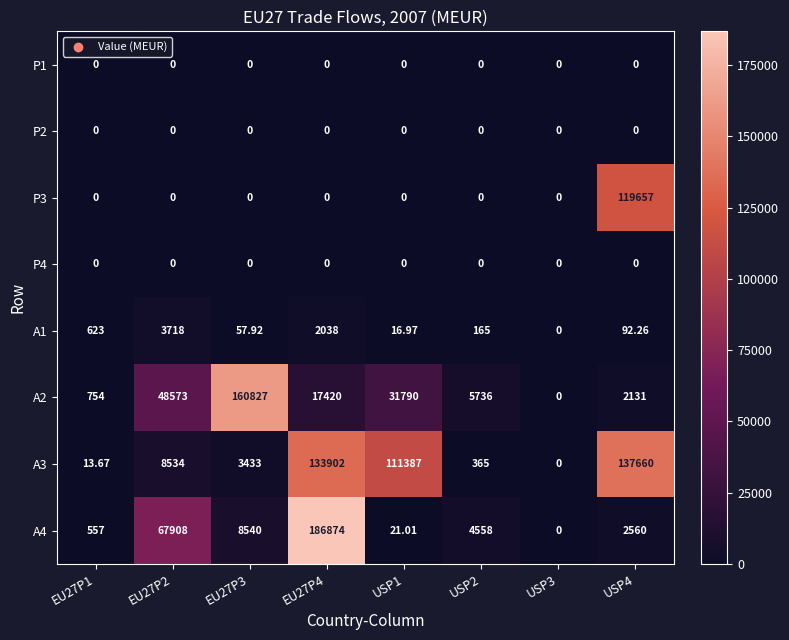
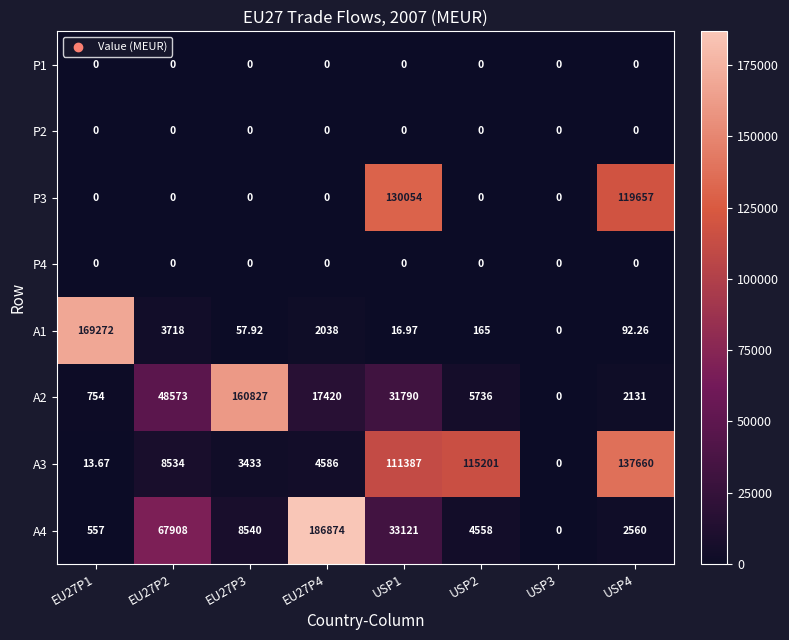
P3, USP1: 0 -> 130054
A1, EU27P1: 623 -> 169272
A3, EU27P4: 133902 -> 4586
A3, USP2: 365 -> 115201
A4, USP1: 21.01 -> 33121
